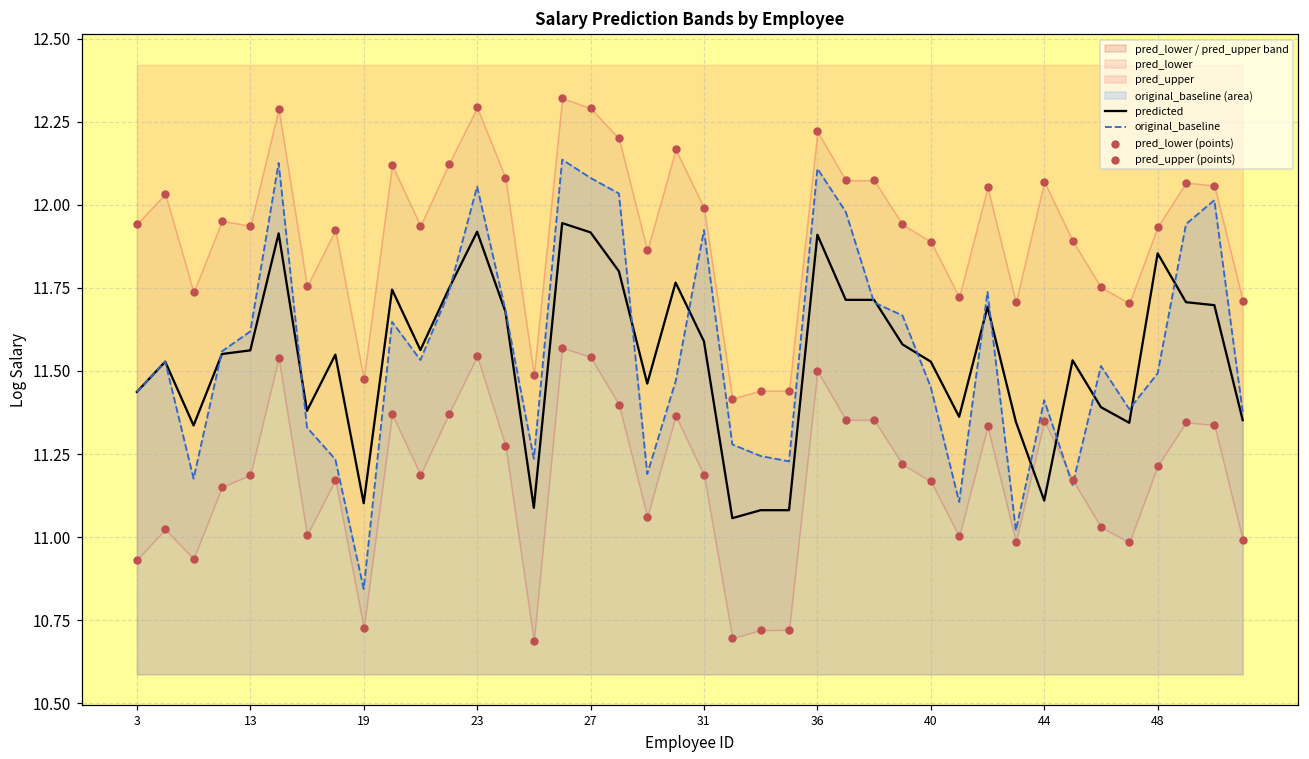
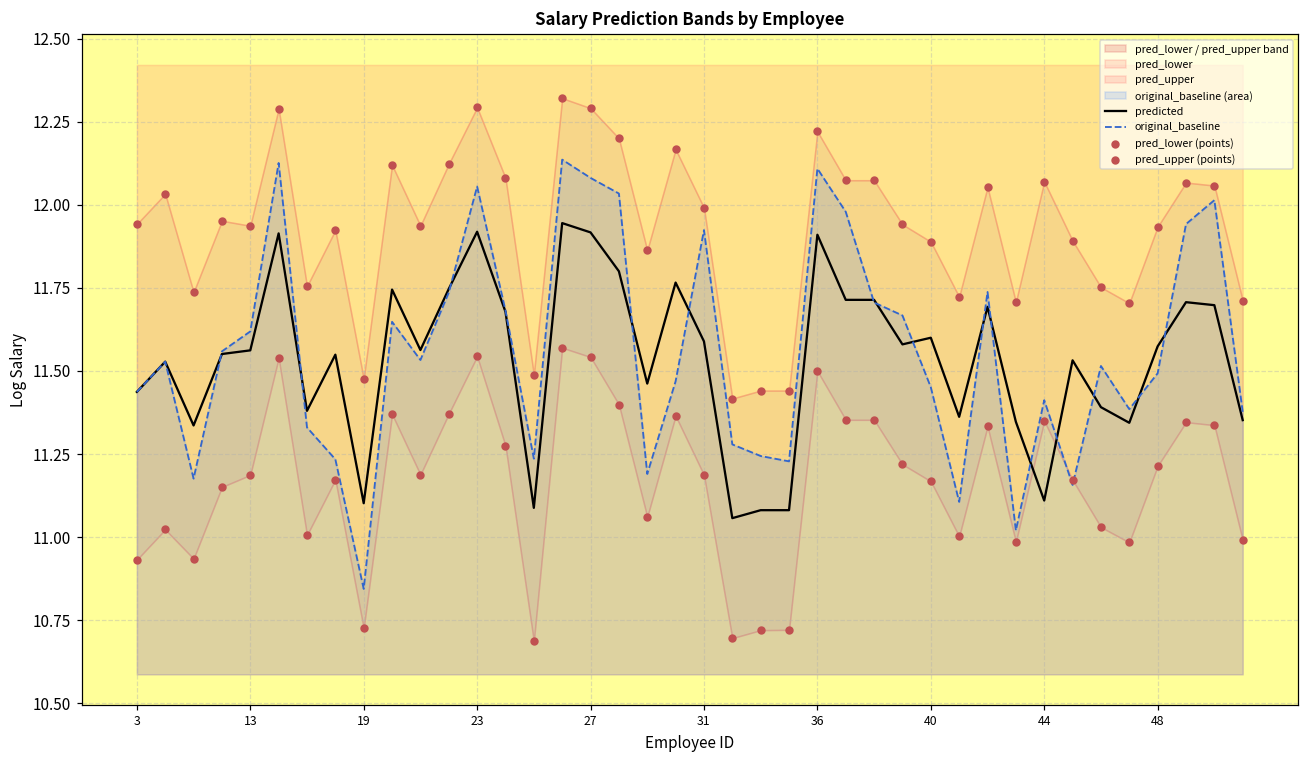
predicted, 40: 11.53 -> 11.60
predicted, 48: 11.85 -> 11.57
